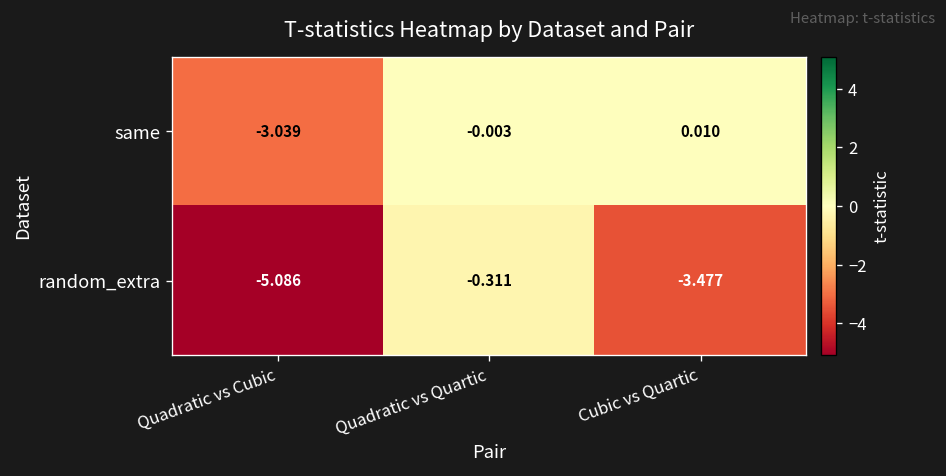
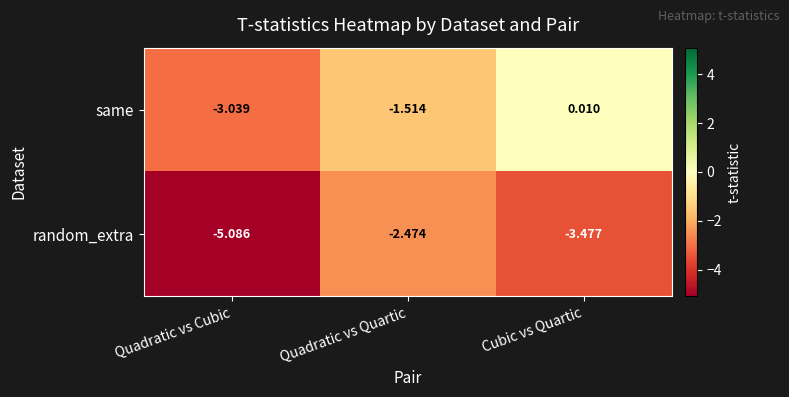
same, Quadratic vs Quartic: -0.003 -> -1.514
random_extra, Quadratic vs Quartic: -0.311 -> -2.474
